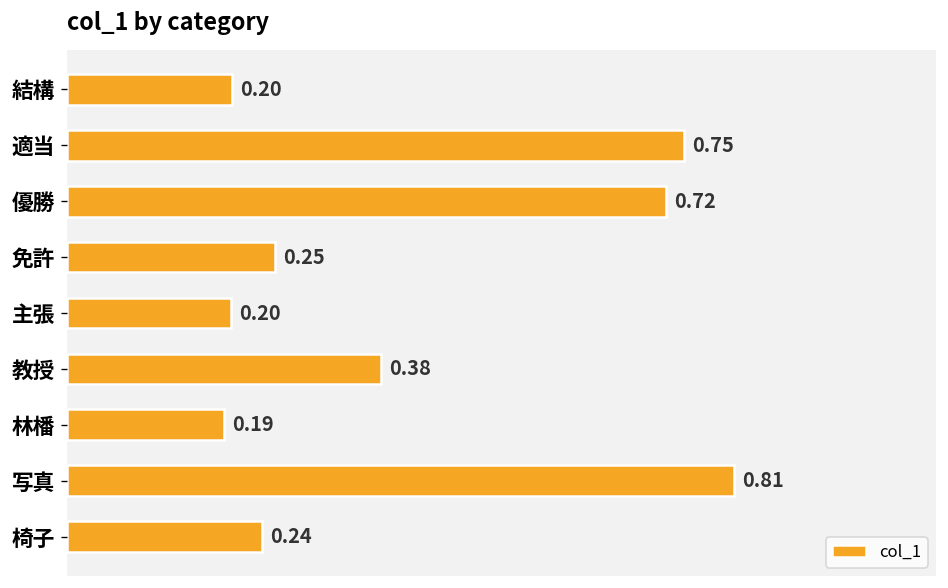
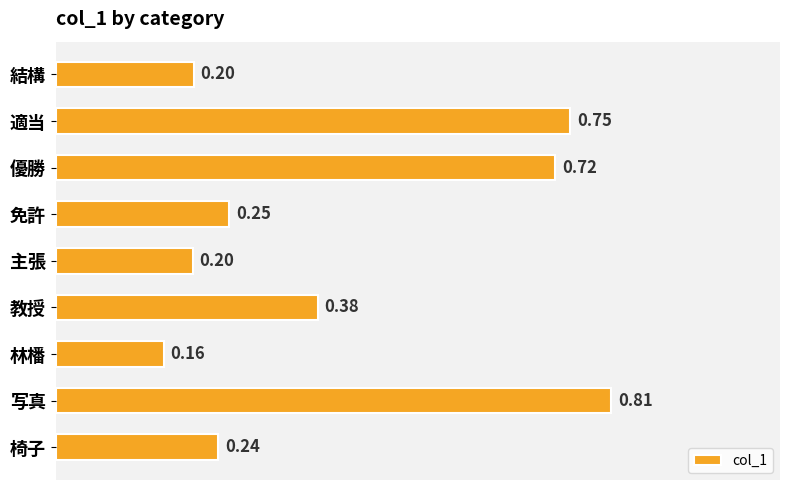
林橎: 0.19 -> 0.16
